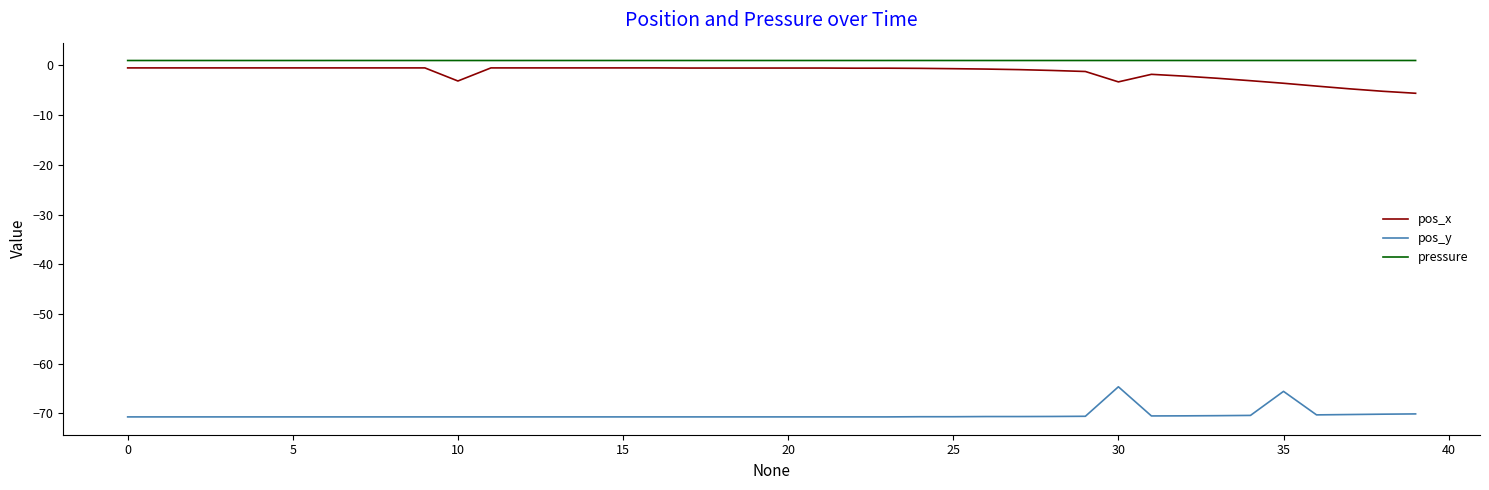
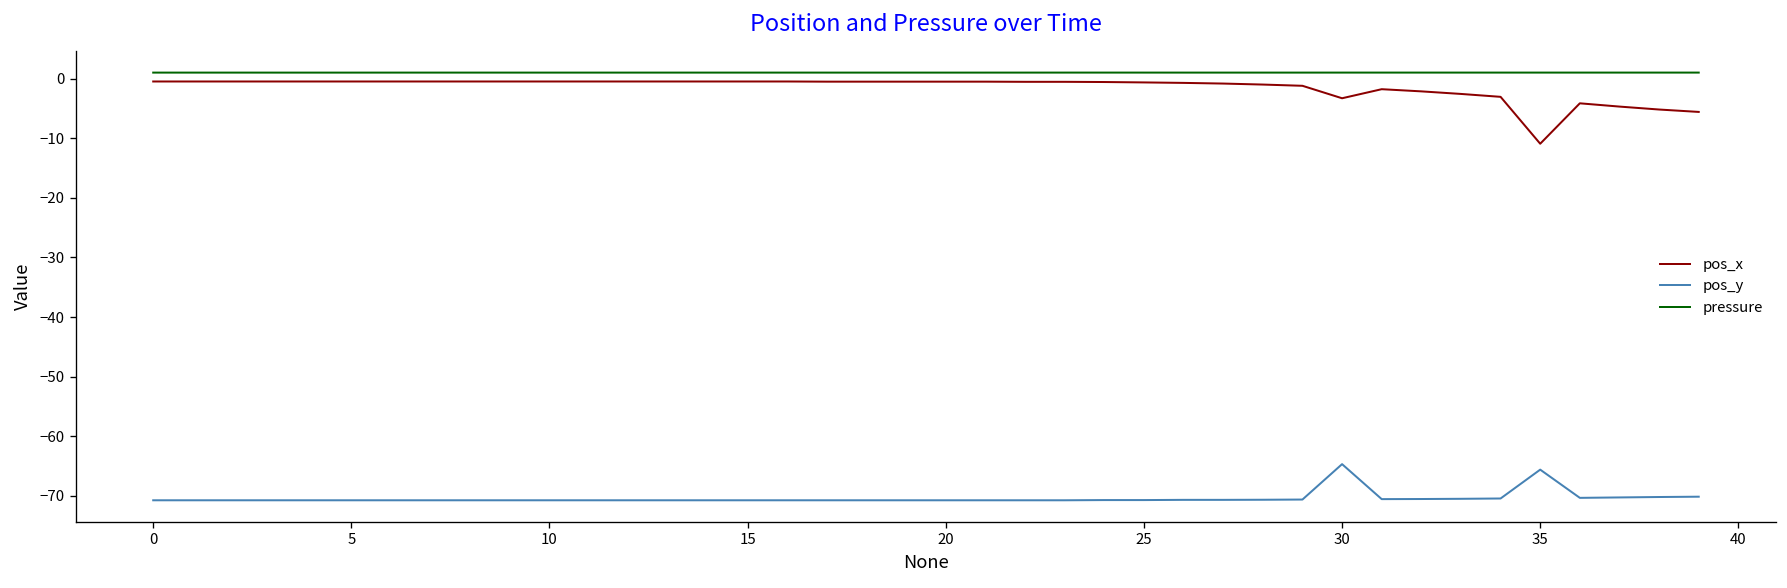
pos_x, 10: -3 -> 0
pos_x, 35: -4 -> -11
